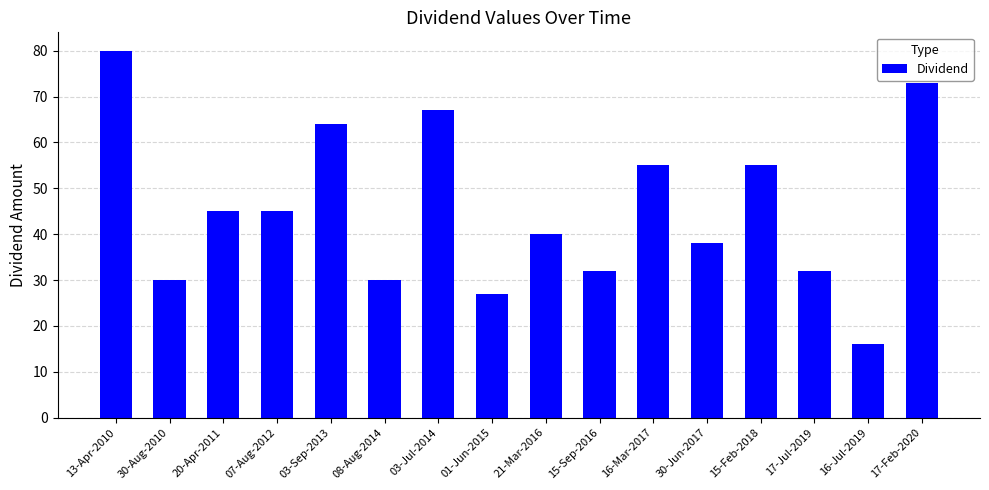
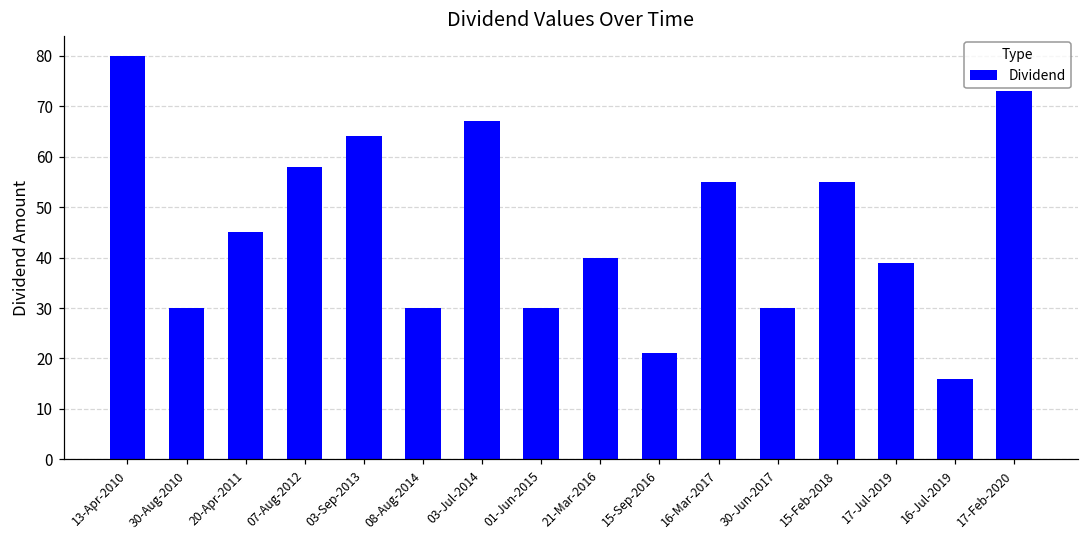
07-Aug-2012: 45 -> 58
01-Jun-2015: 27 -> 30
15-Sep-2016: 32 -> 21
30-Jun-2017: 38 -> 30
17-Jul-2019: 32 -> 39
